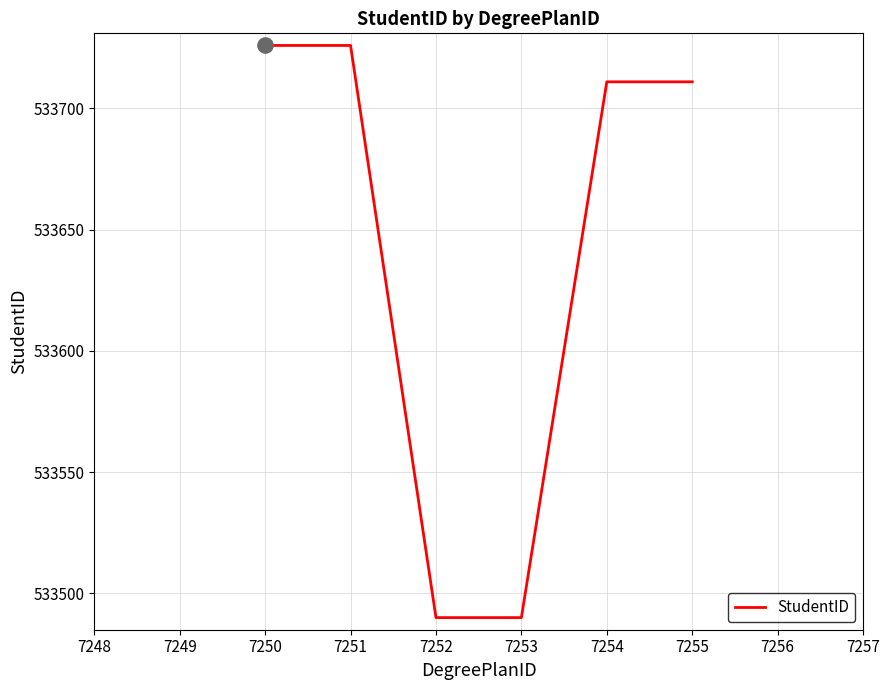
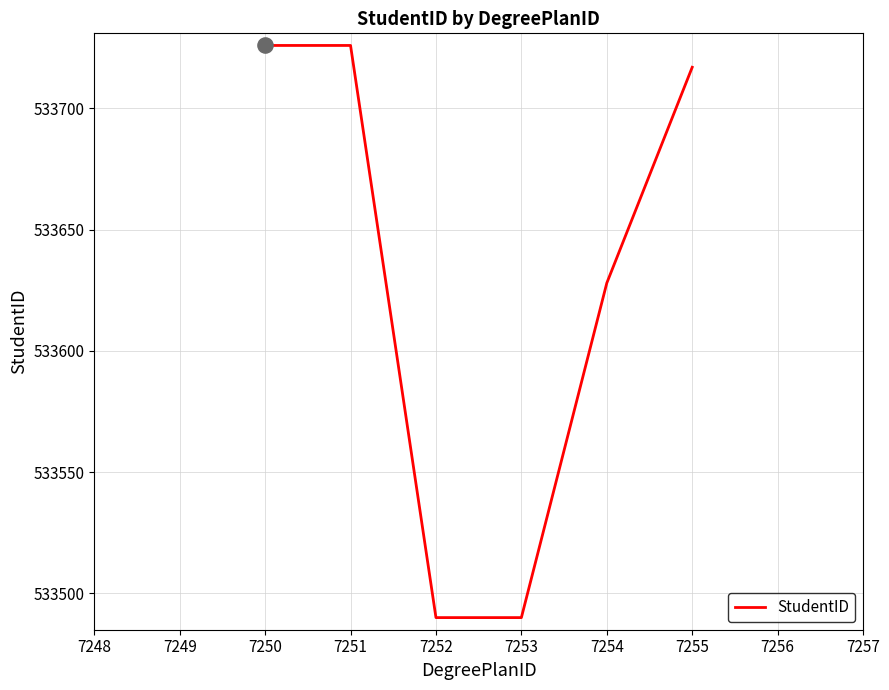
StudentID, 7254: 533711 -> 533628
StudentID, 7255: 533711 -> 533717
